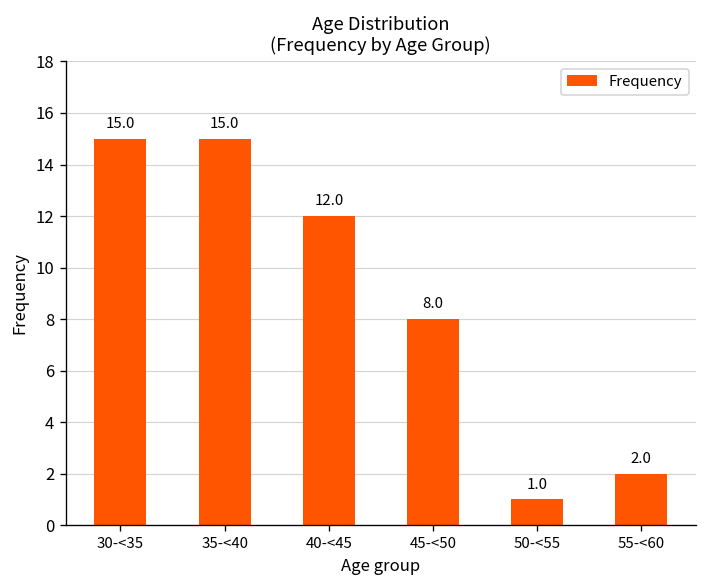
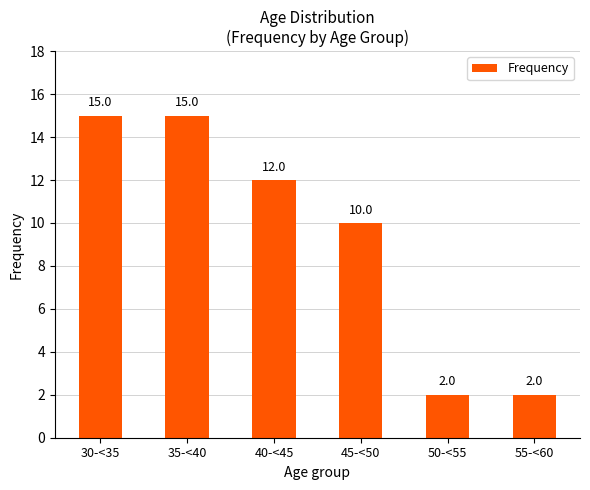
45-<50: 8.0 -> 10.0
50-<55: 1.0 -> 2.0
